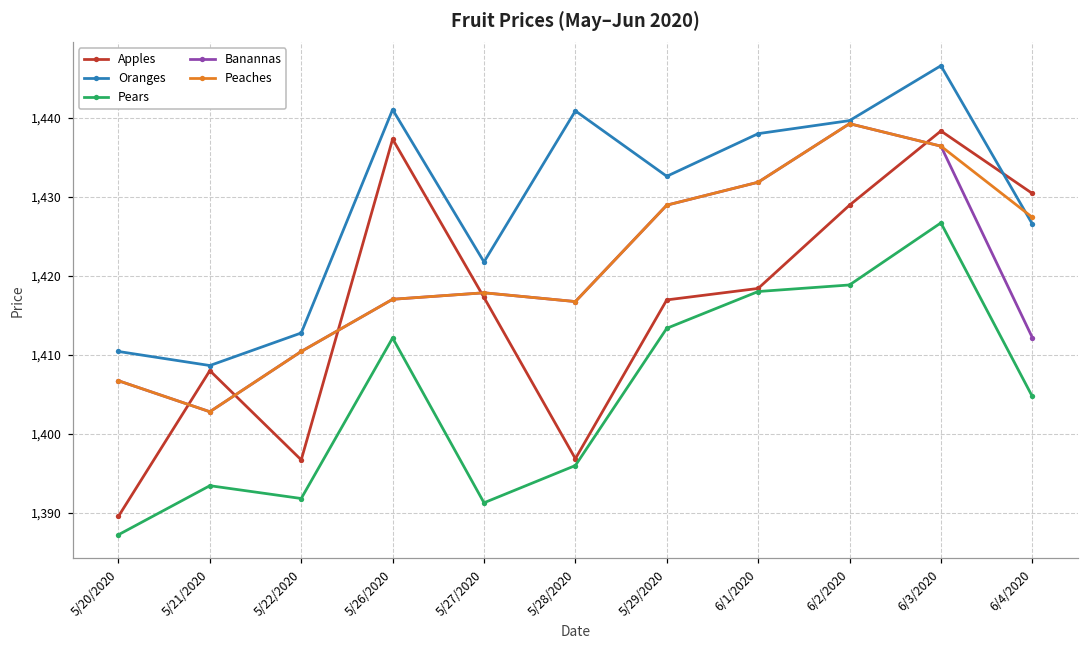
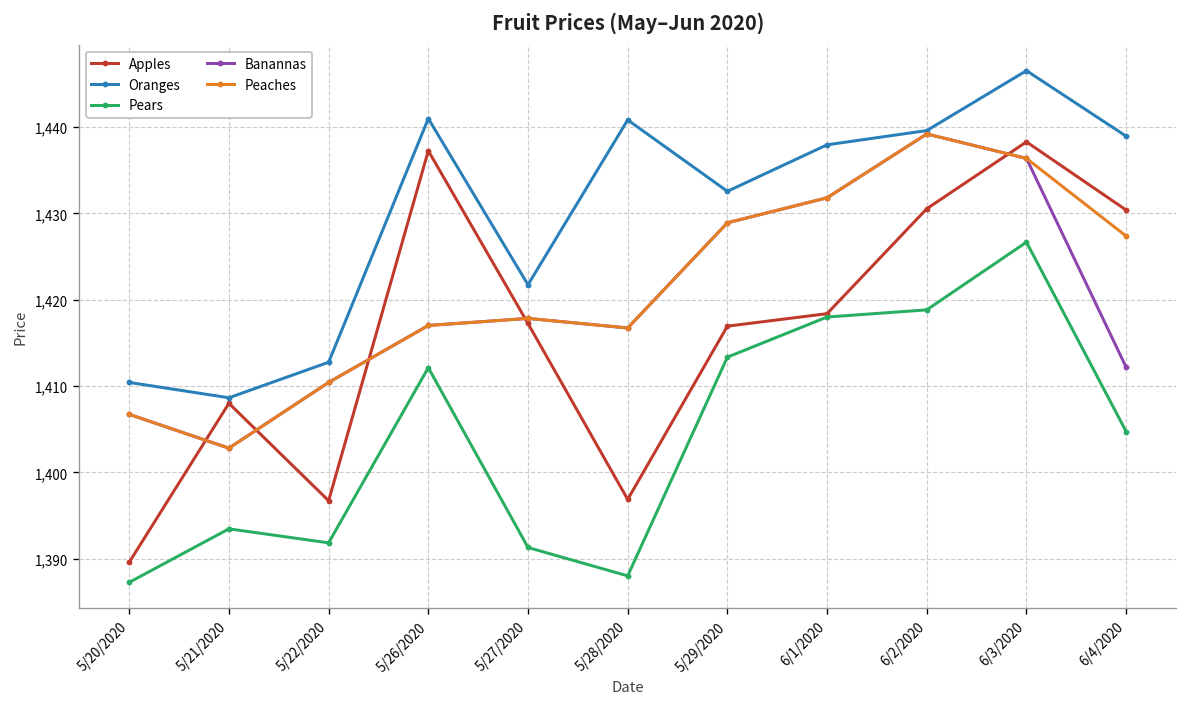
Pears, 5/28/2020: 1,396 -> 1,388
Apples, 6/2/2020: 1,429 -> 1,431
Oranges, 6/4/2020: 1,427 -> 1,439
